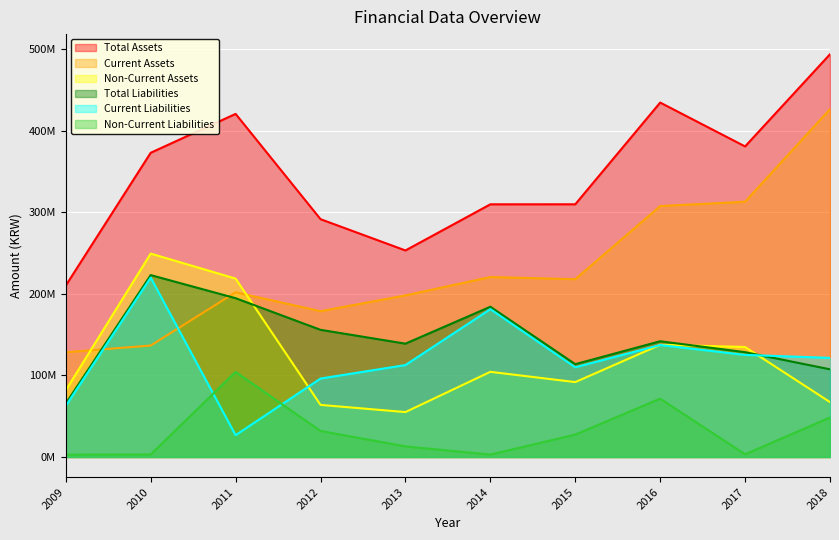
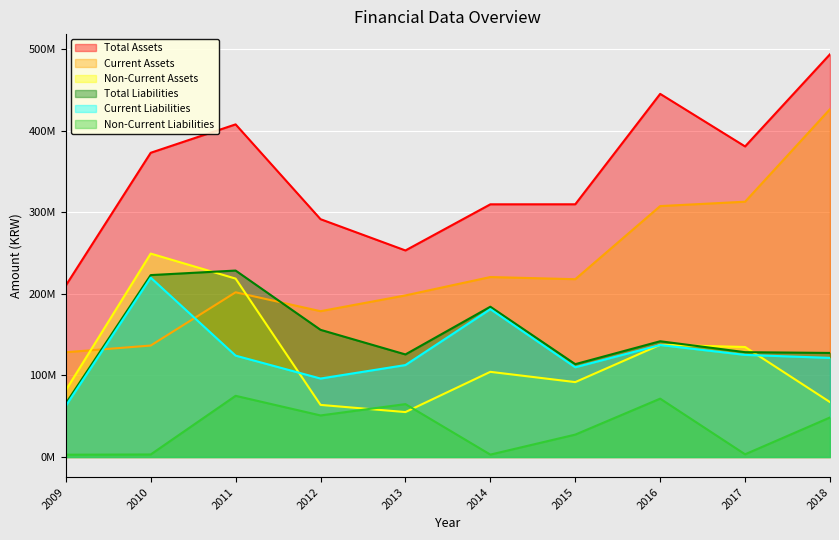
Total Assets, 2011: 420000000 -> 410000000
Total Liabilities, 2011: 190000000 -> 230000000
Current Liabilities, 2011: 30000000 -> 120000000
Non-Current Liabilities, 2011: 100000000 -> 80000000
Non-Current Liabilities, 2012: 30000000 -> 50000000
Total Liabilities, 2013: 140000000 -> 130000000
Non-Current Liabilities, 2013: 10000000 -> 60000000
Total Assets, 2016: 430000000 -> 450000000
Total Liabilities, 2018: 110000000 -> 130000000
